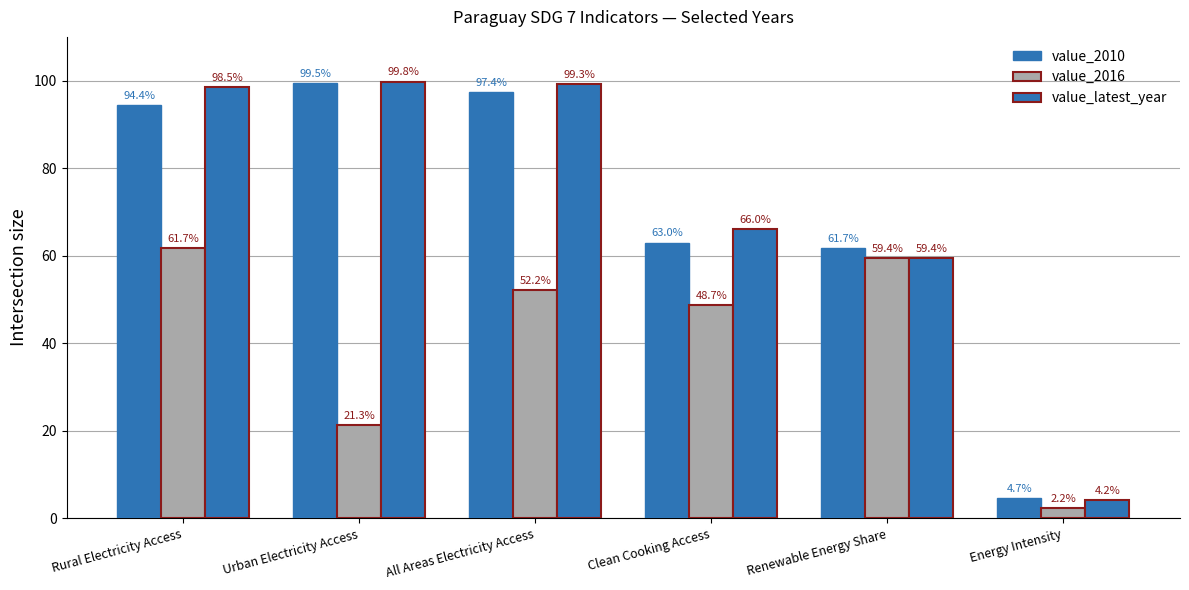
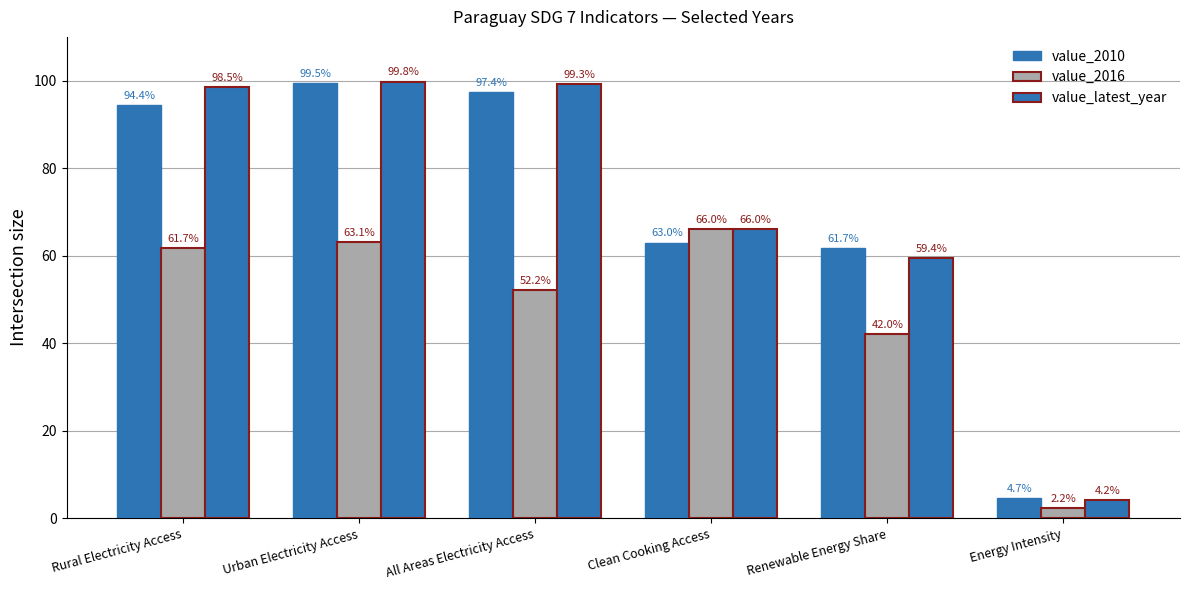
value_2016, Urban Electricity Access: 21.3% -> 63.1%
value_2016, Clean Cooking Access: 48.7% -> 66.0%
value_2016, Renewable Energy Share: 59.4% -> 42.0%
